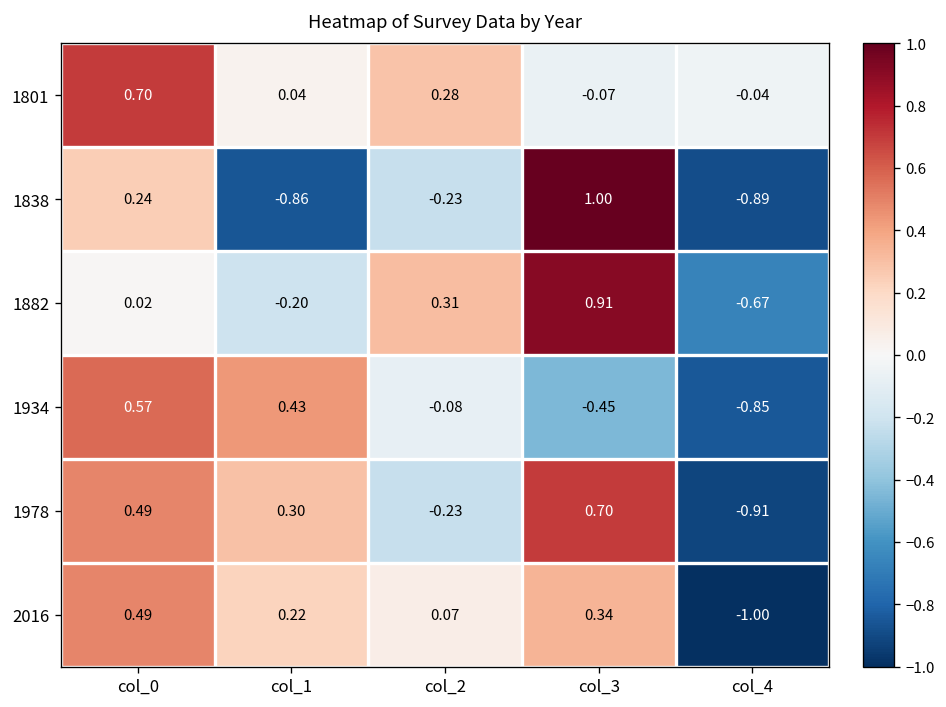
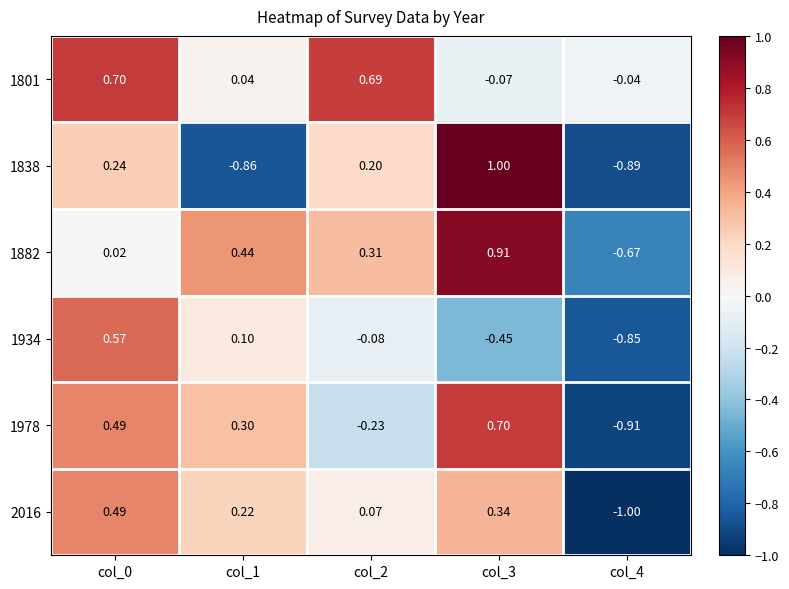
1801, col_2: 0.28 -> 0.69
1838, col_2: -0.23 -> 0.20
1882, col_1: -0.20 -> 0.44
1934, col_1: 0.43 -> 0.10
